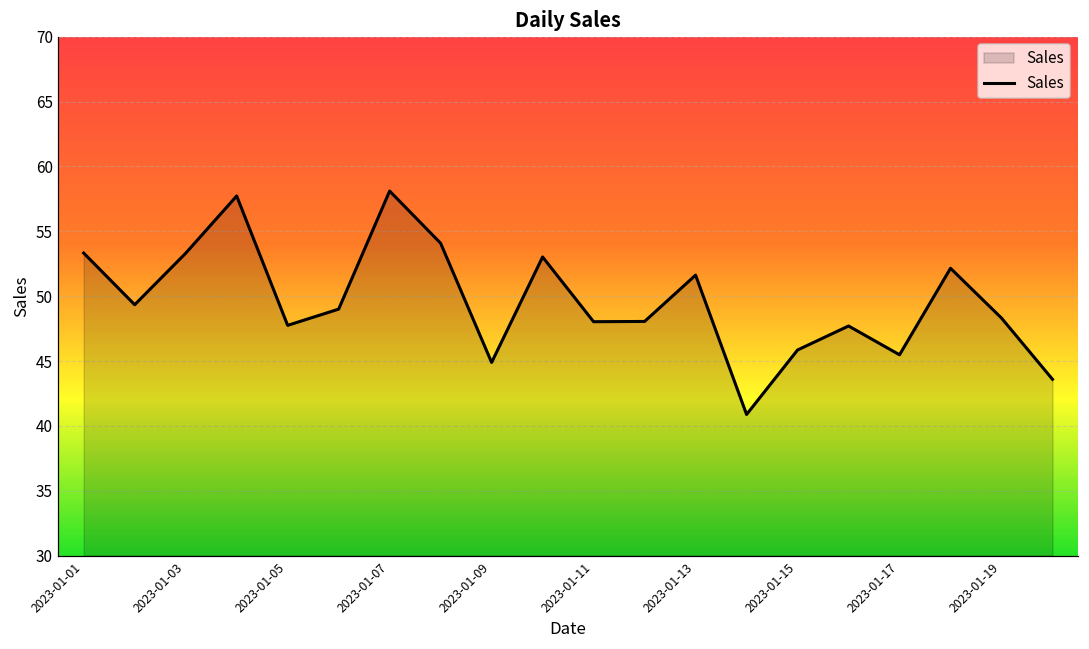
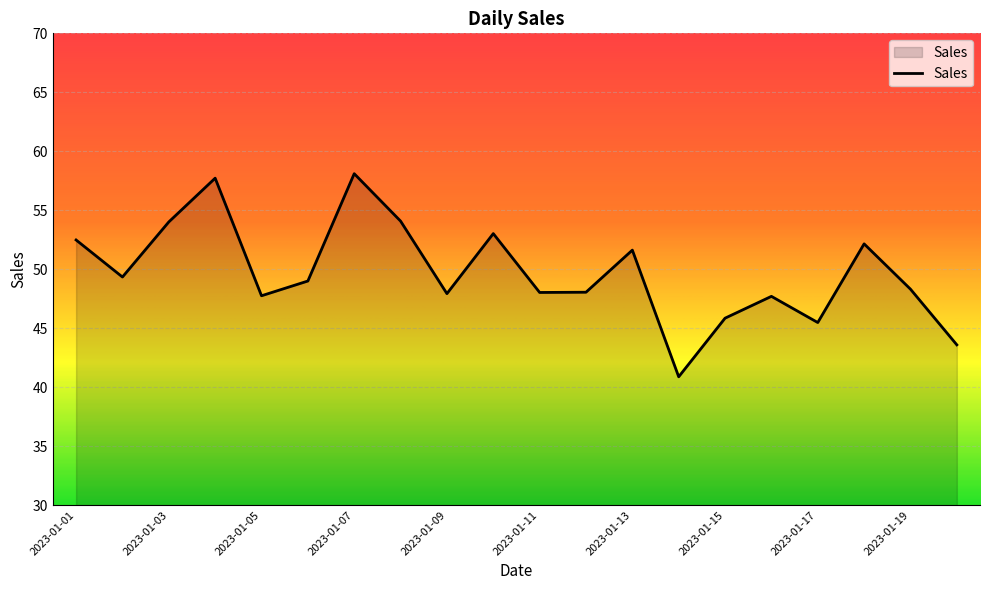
2023-01-01: 53.3 -> 52.5
2023-01-03: 53.3 -> 54.0
2023-01-09: 44.9 -> 47.9
